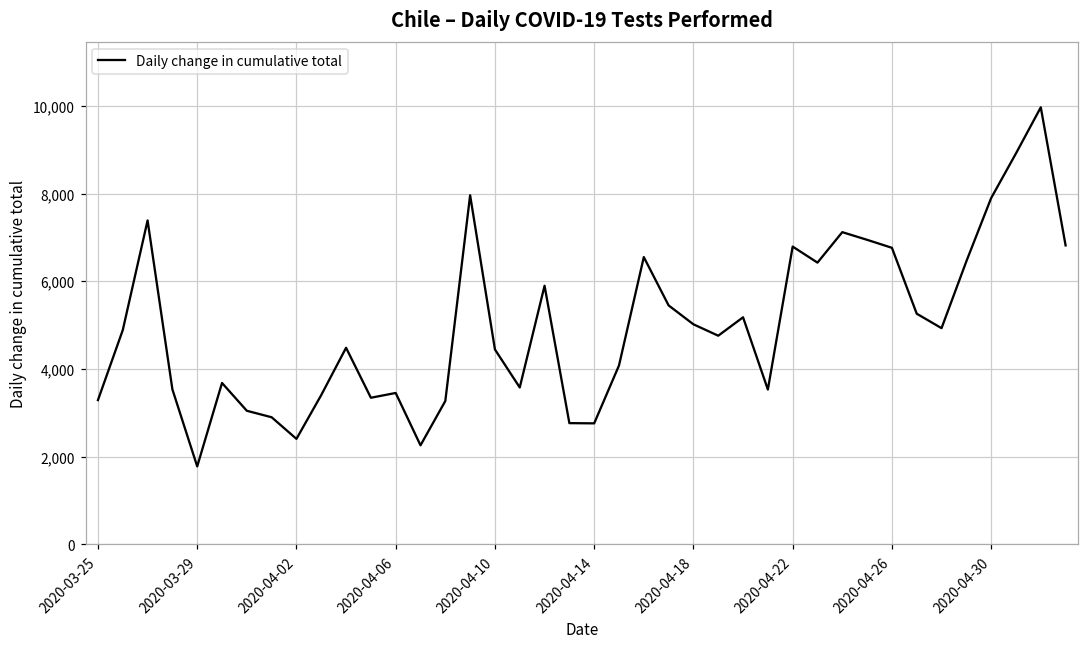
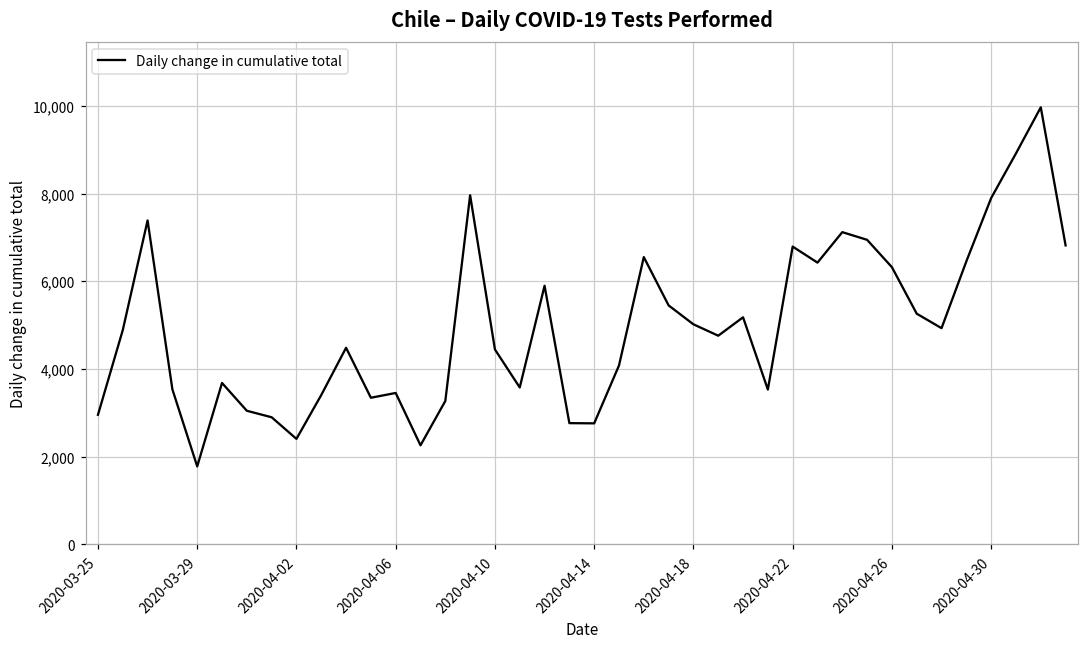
2020-03-25: 3,300 -> 3,000
2020-04-26: 6,800 -> 6,300
